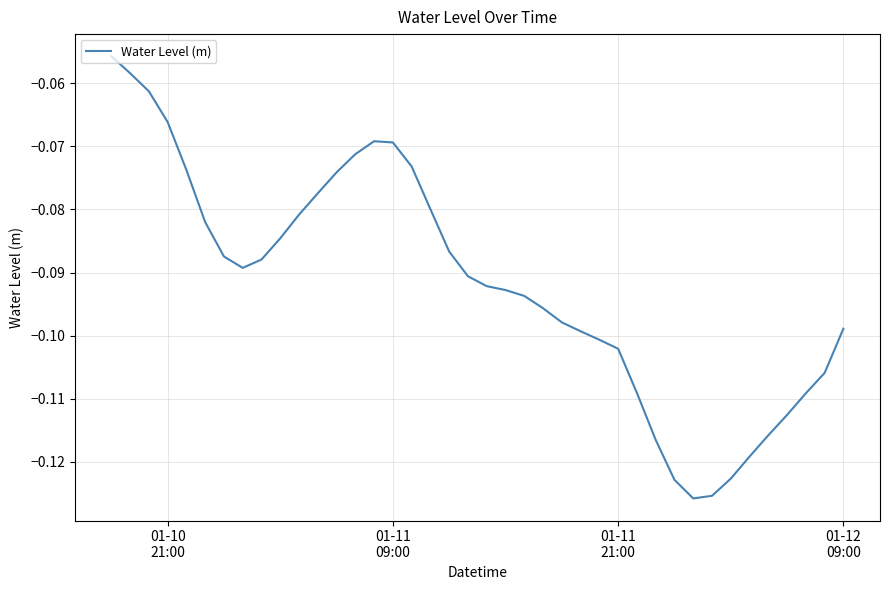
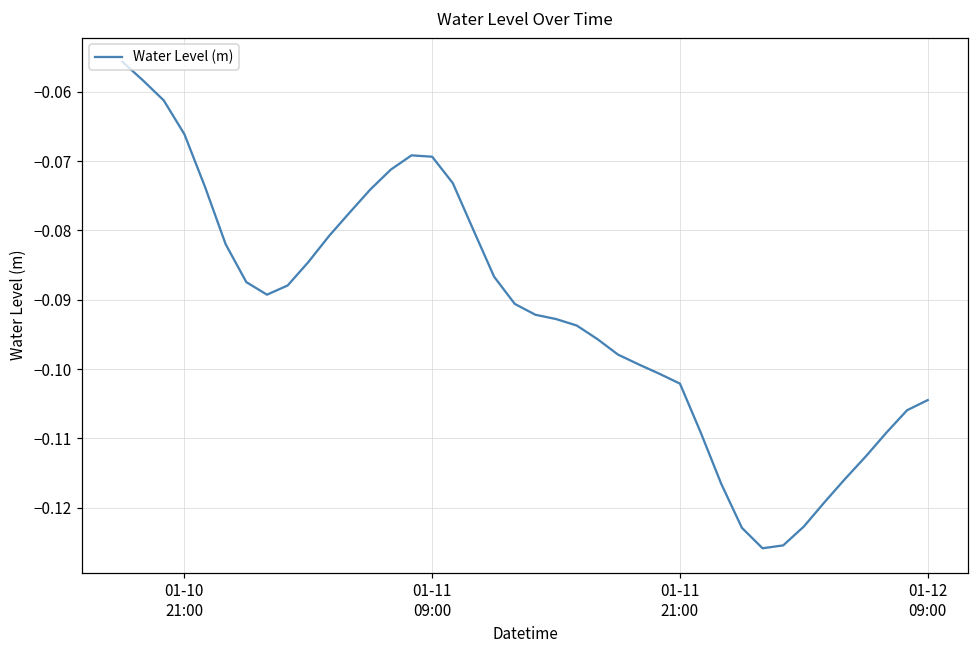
01-12 09:00: -0.099 -> -0.104
